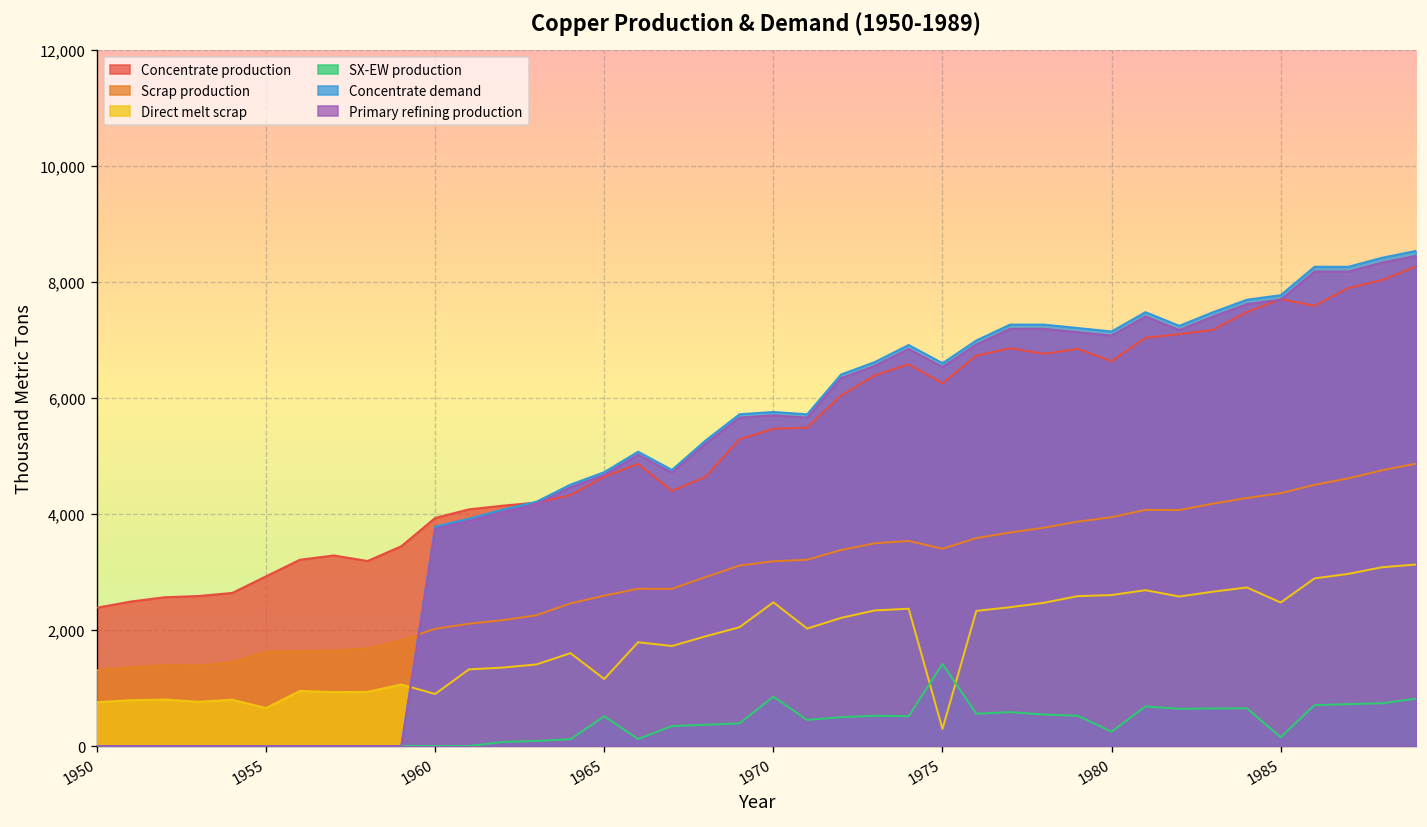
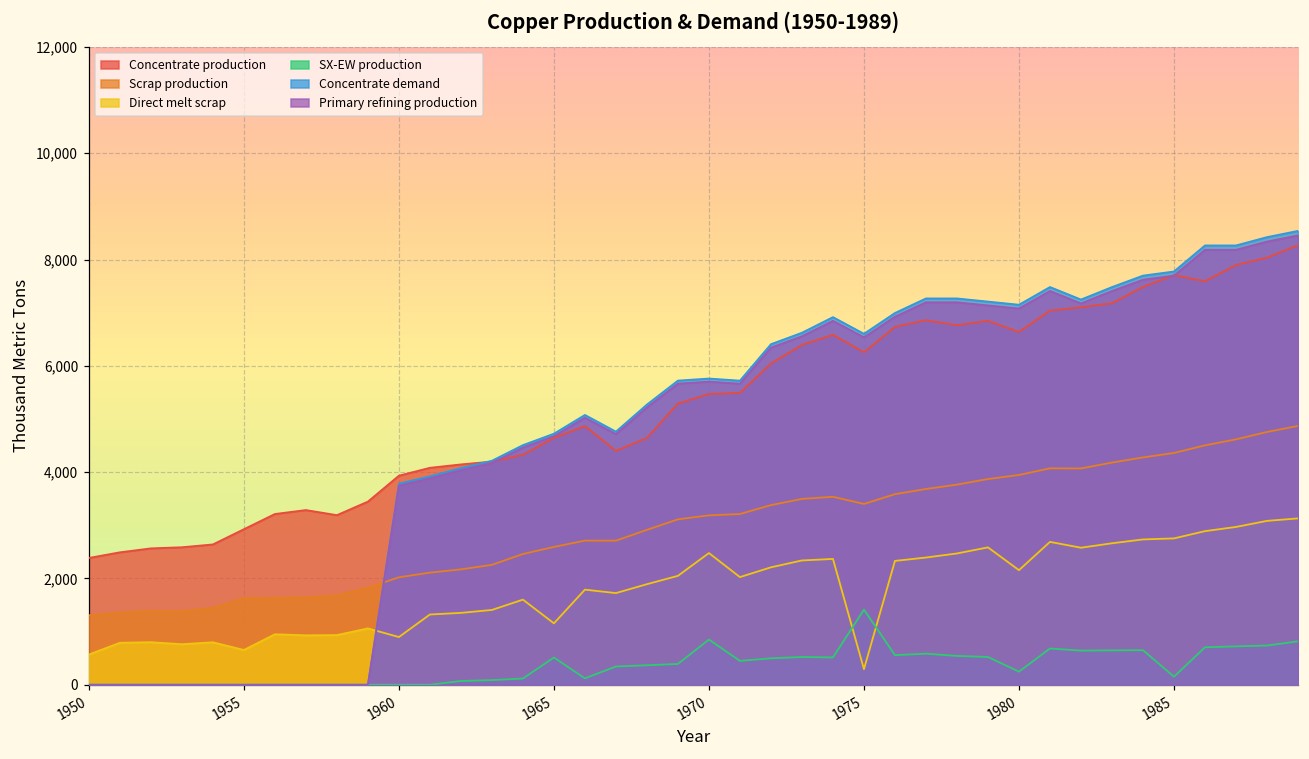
Direct melt scrap, 1950: 800 -> 600
Direct melt scrap, 1980: 2,600 -> 2,200
Direct melt scrap, 1985: 2,500 -> 2,800
